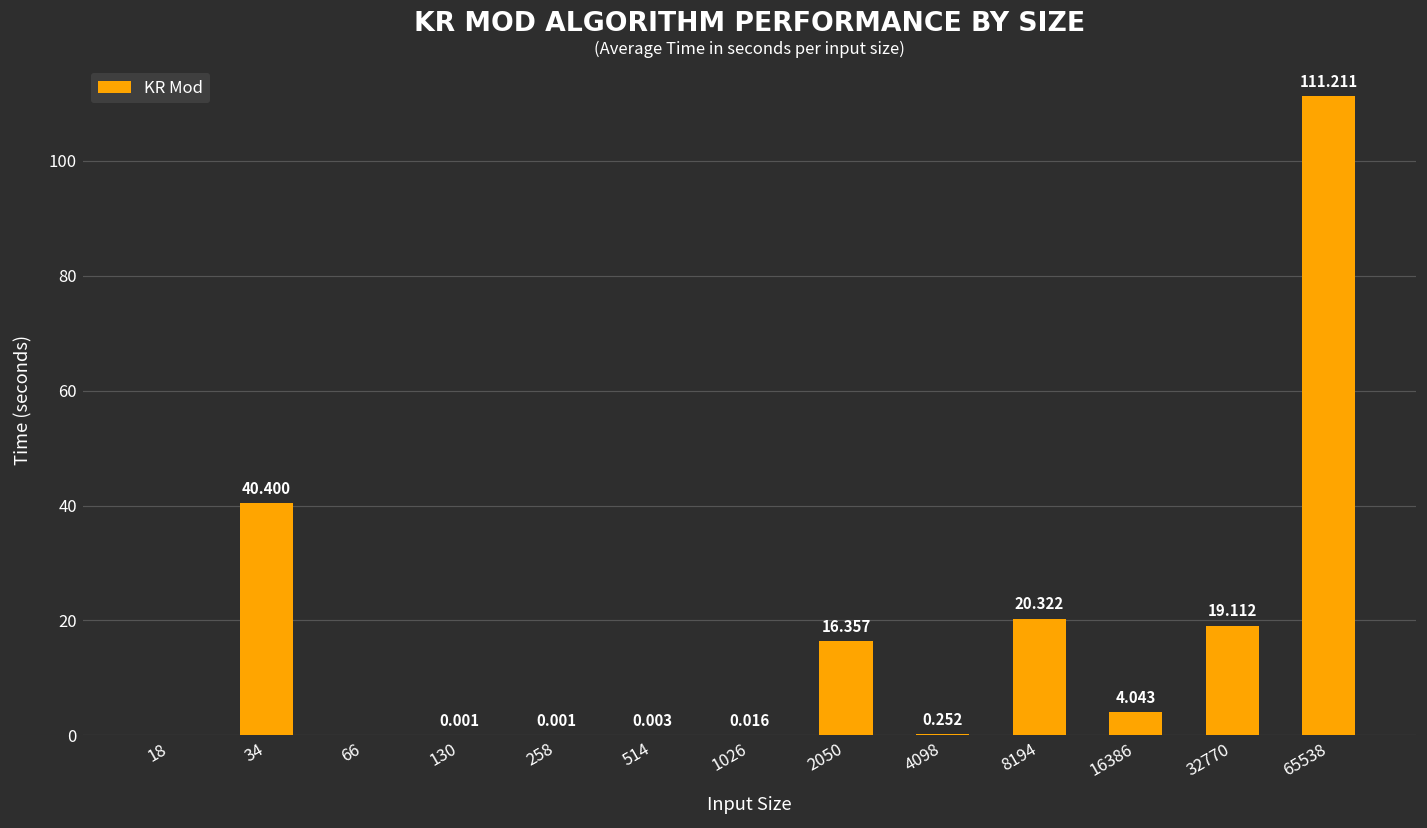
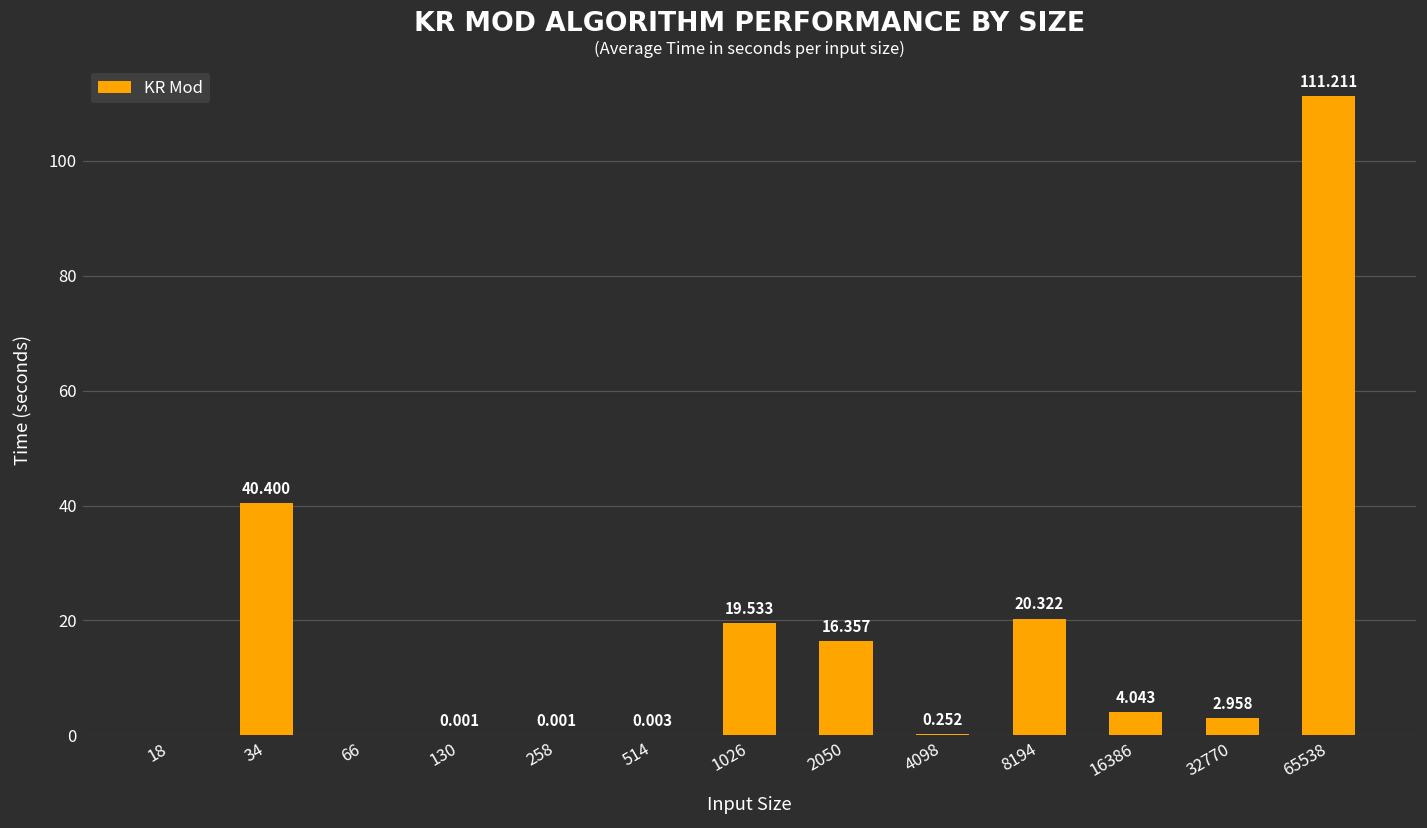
1026: 0.016 -> 19.533
32770: 19.112 -> 2.958
